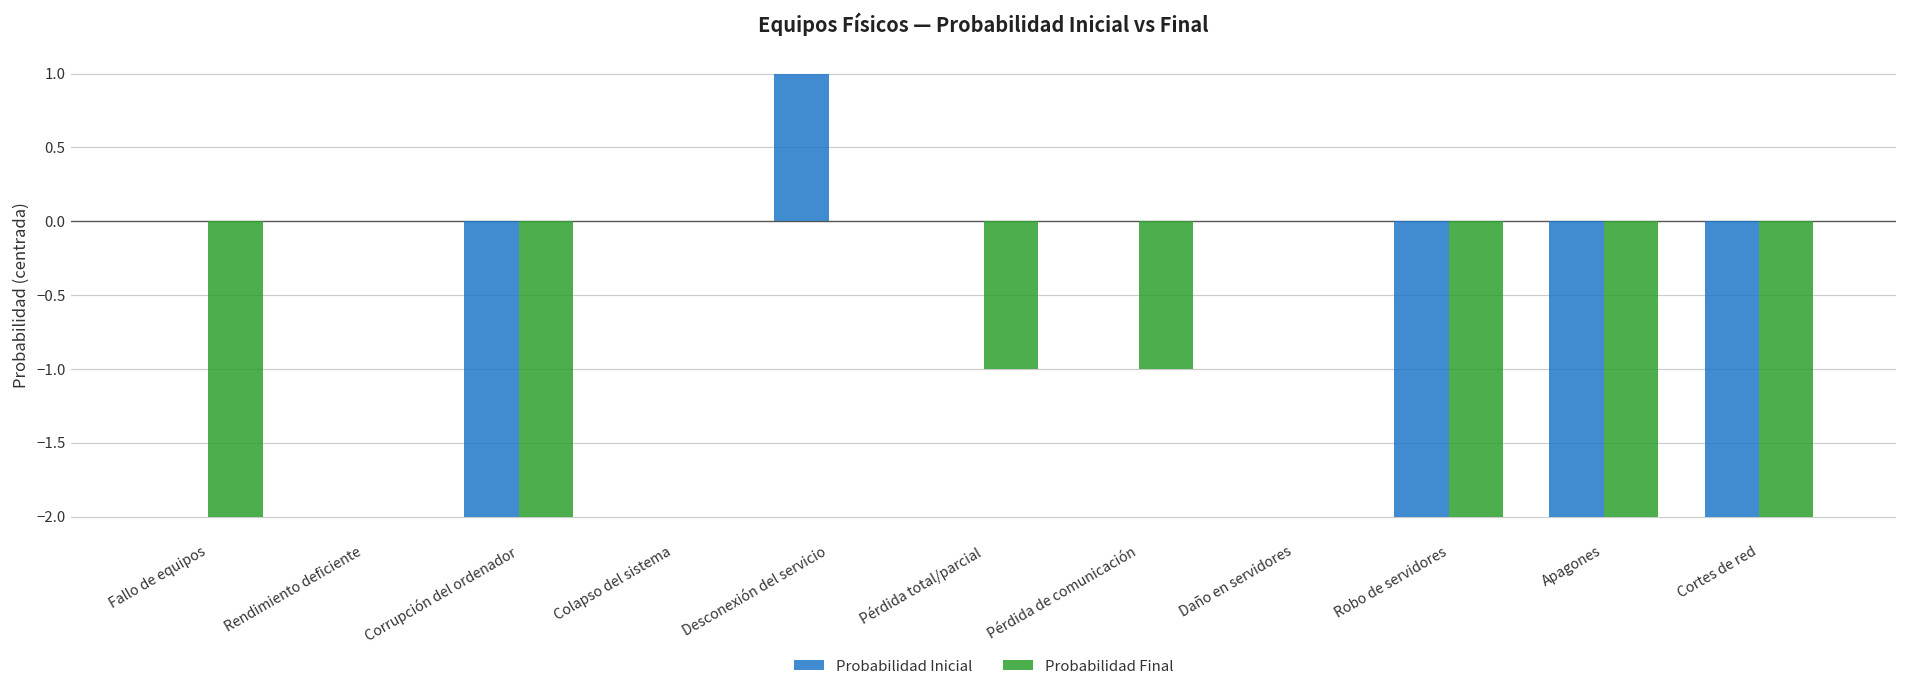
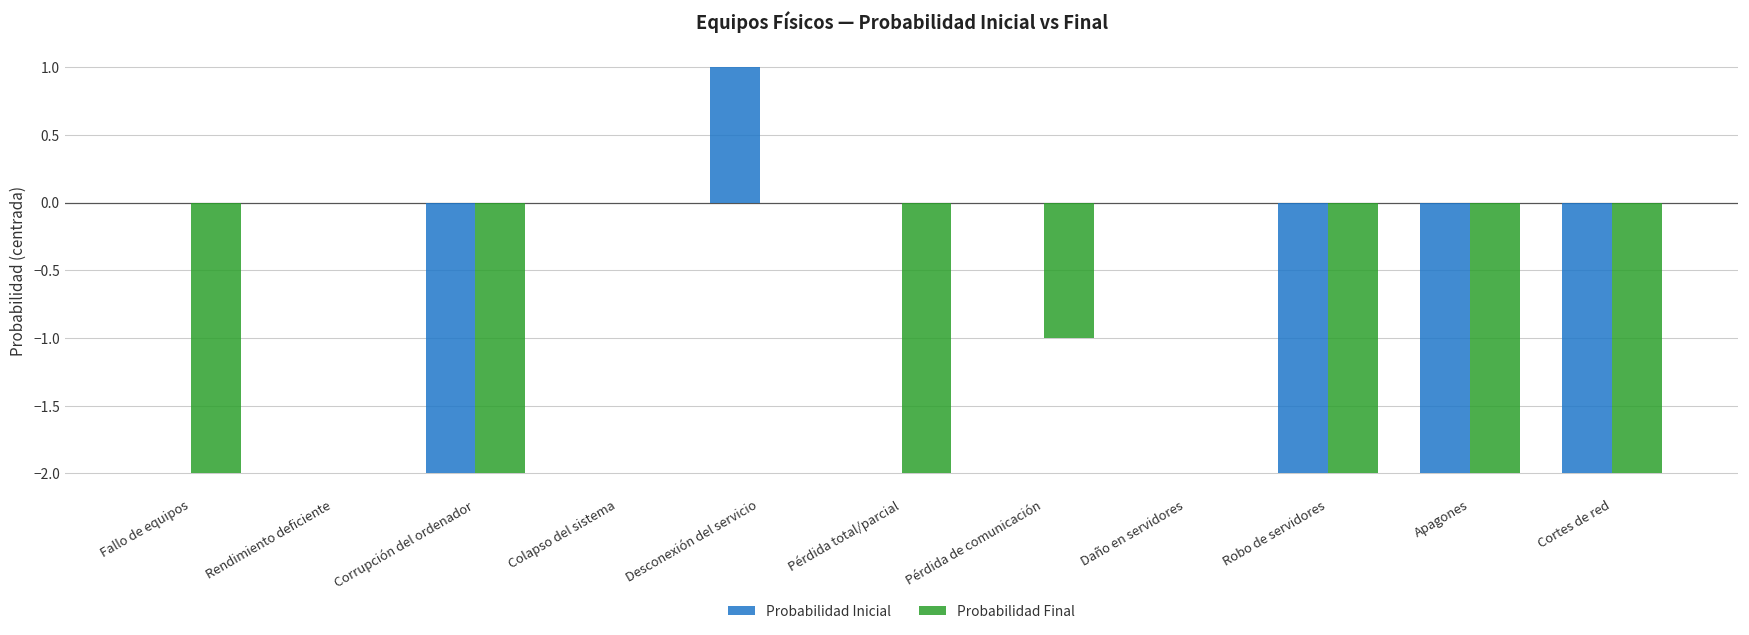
Probabilidad Final, Pérdida total/parcial: -1.00 -> -2.00
